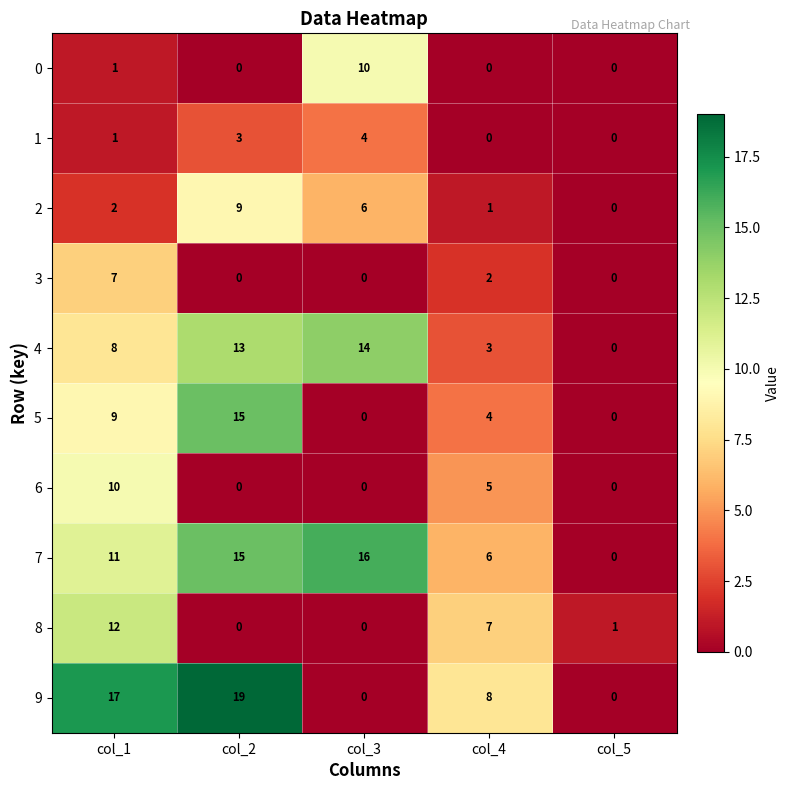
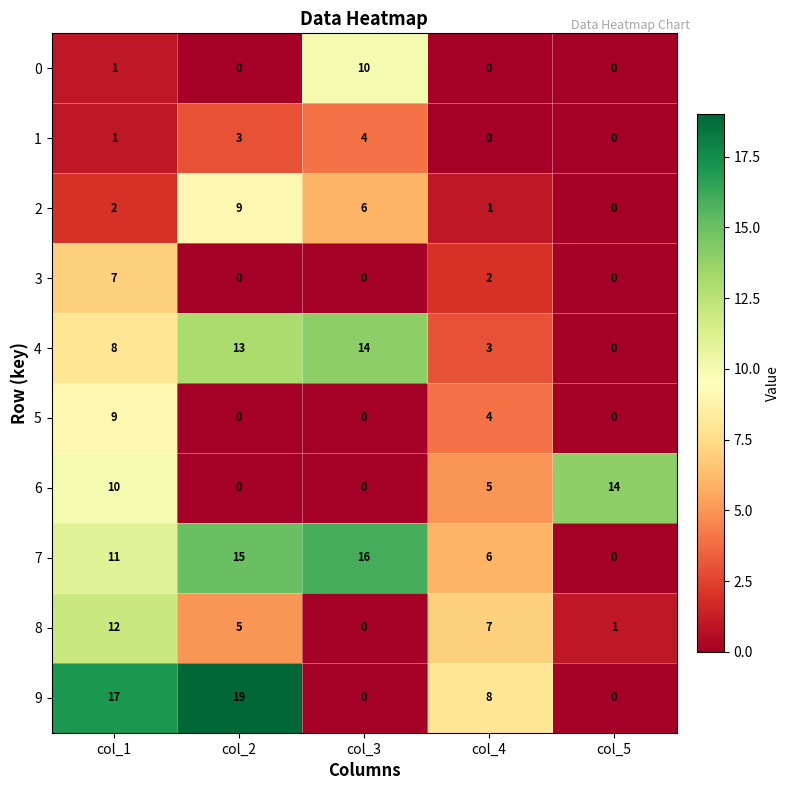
5, col_2: 15 -> 0
6, col_5: 0 -> 14
8, col_2: 0 -> 5
